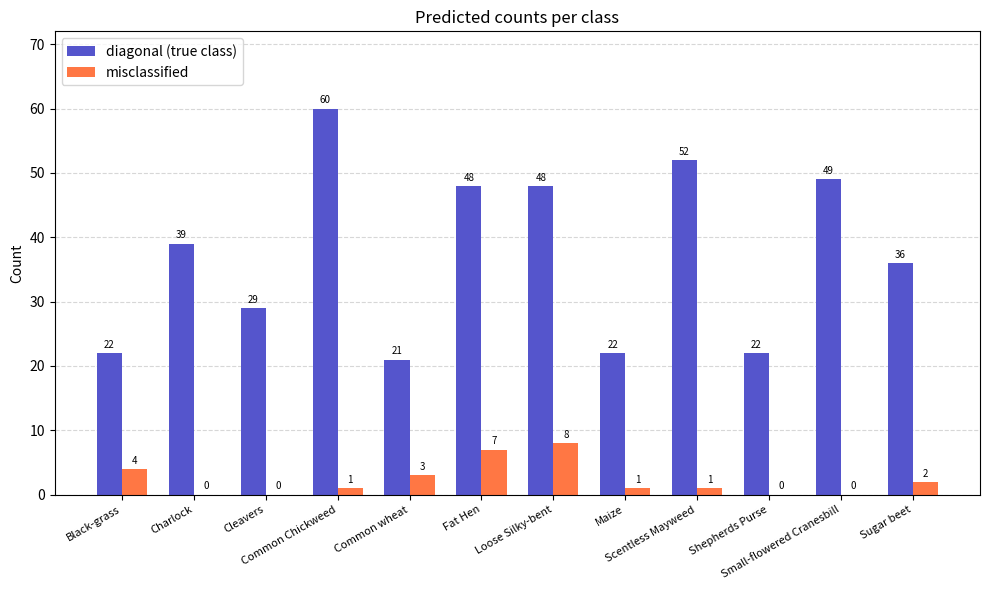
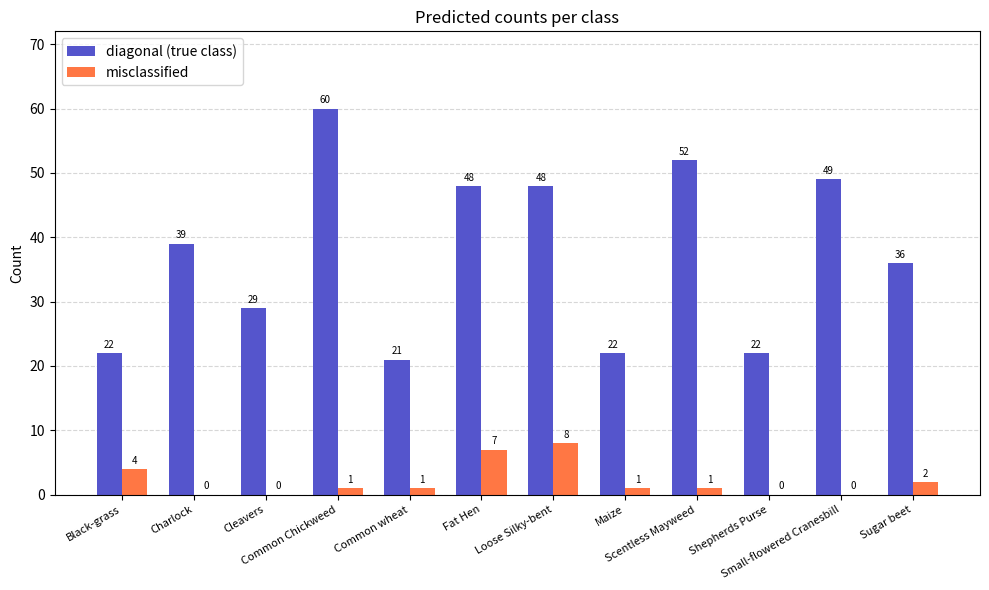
misclassified, Common wheat: 3 -> 1
